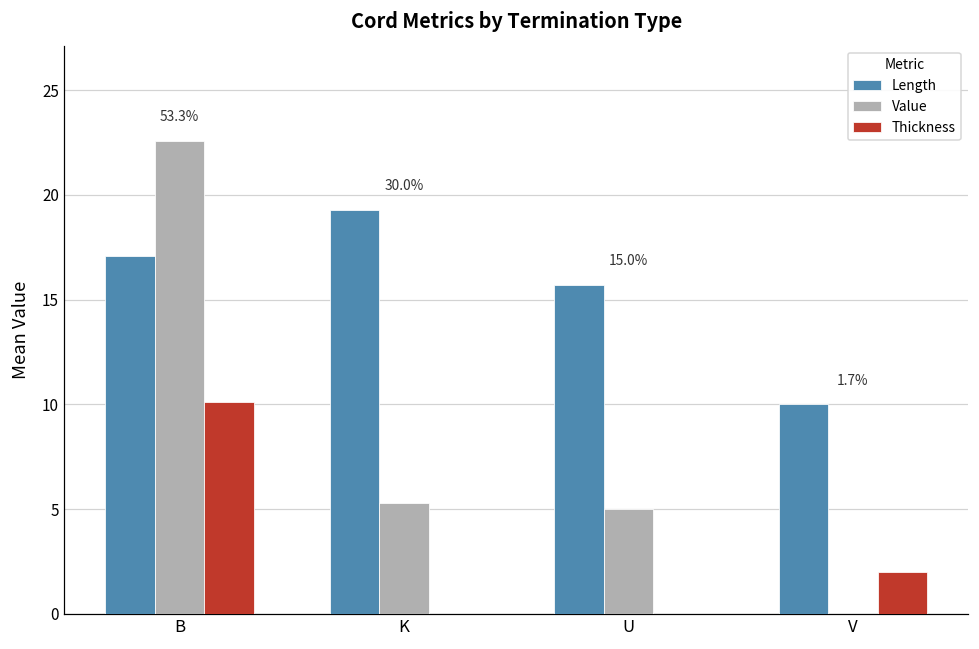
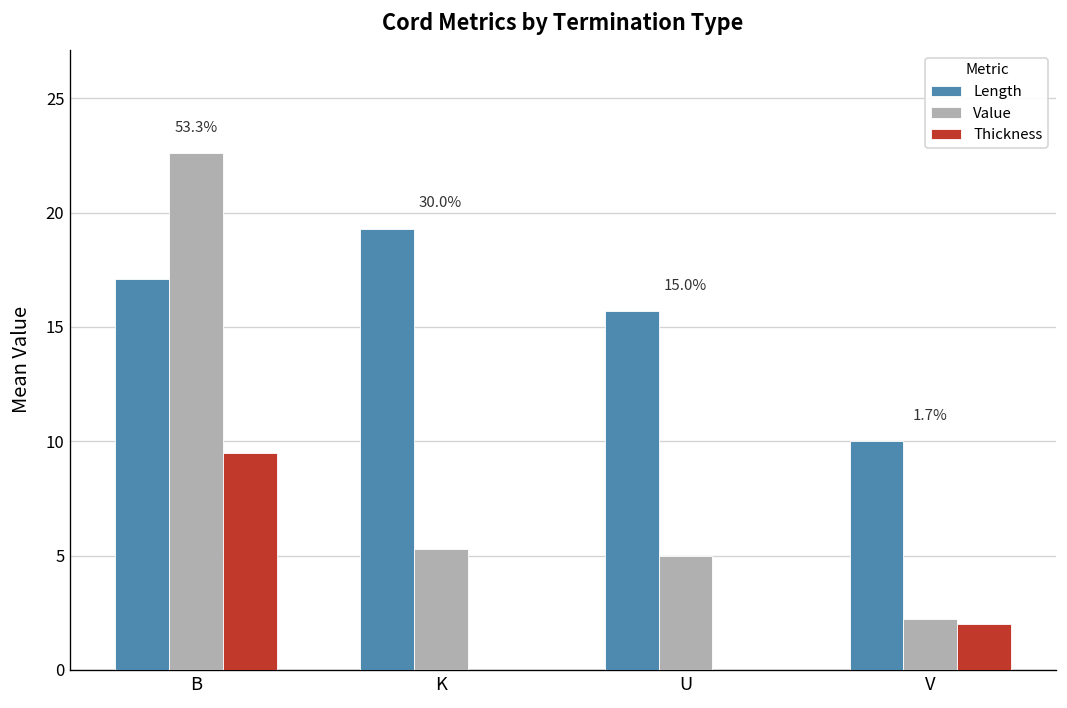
Thickness, B: 10.1 -> 9.5
Value, V: 0.0 -> 2.2
